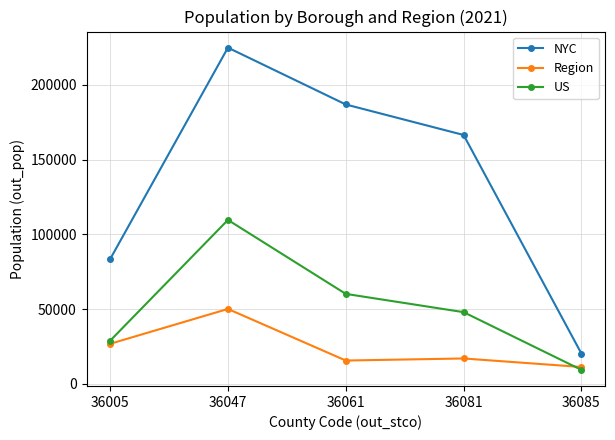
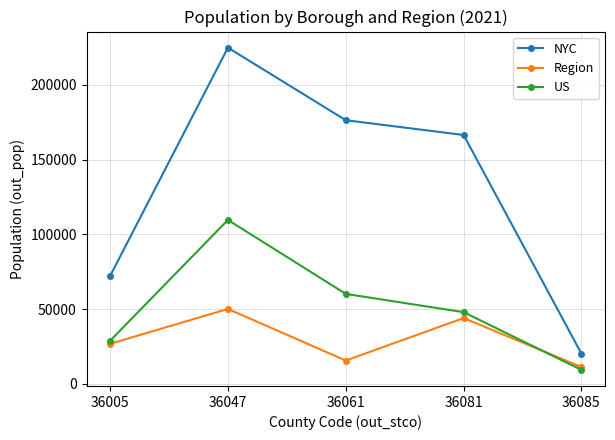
NYC, 36005: 83000 -> 72000
NYC, 36061: 187000 -> 176000
Region, 36081: 17000 -> 44000
